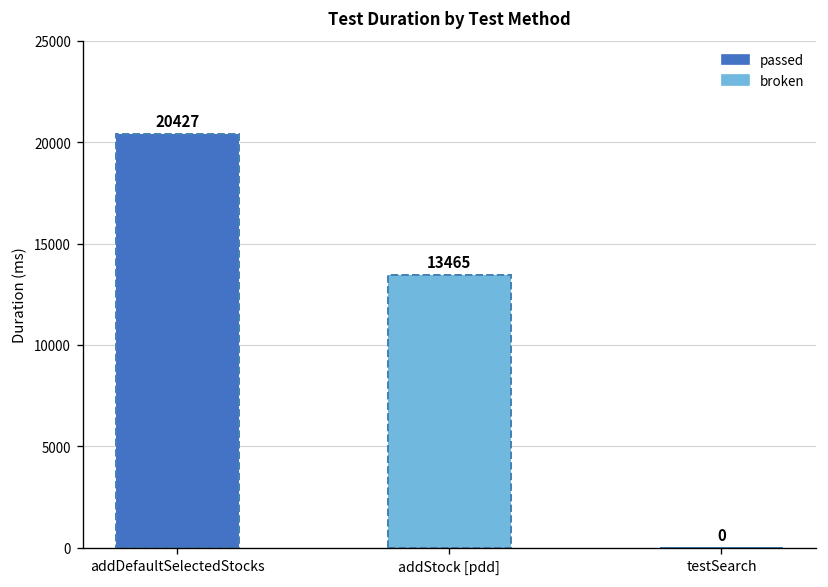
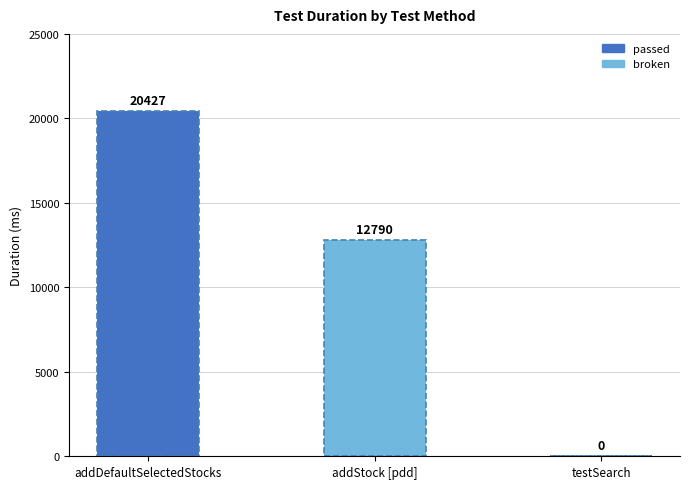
addStock [pdd]: 13465 -> 12790
